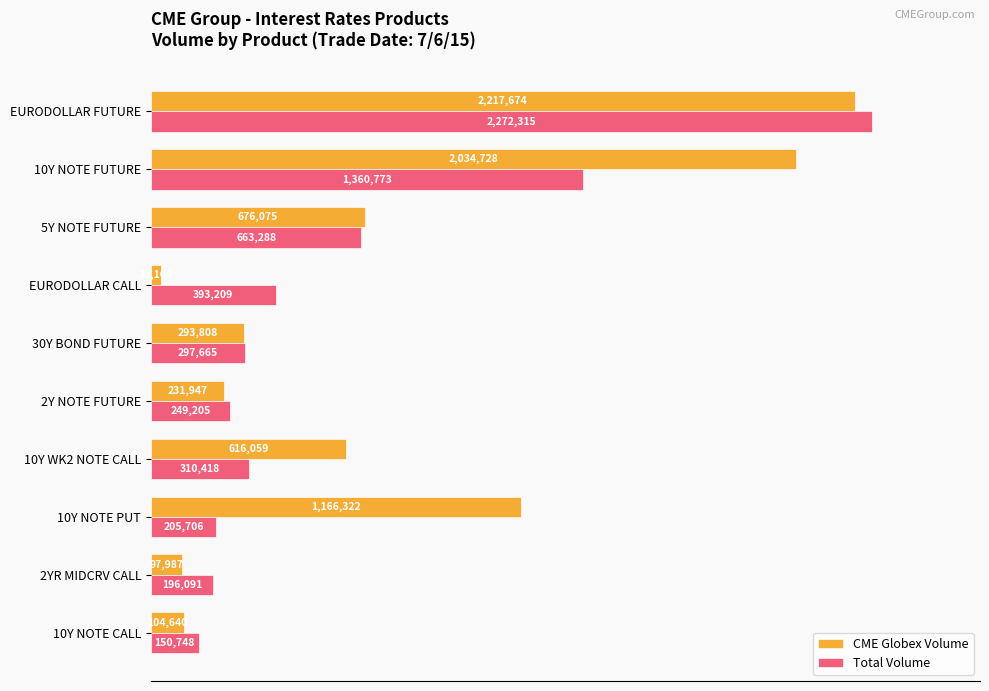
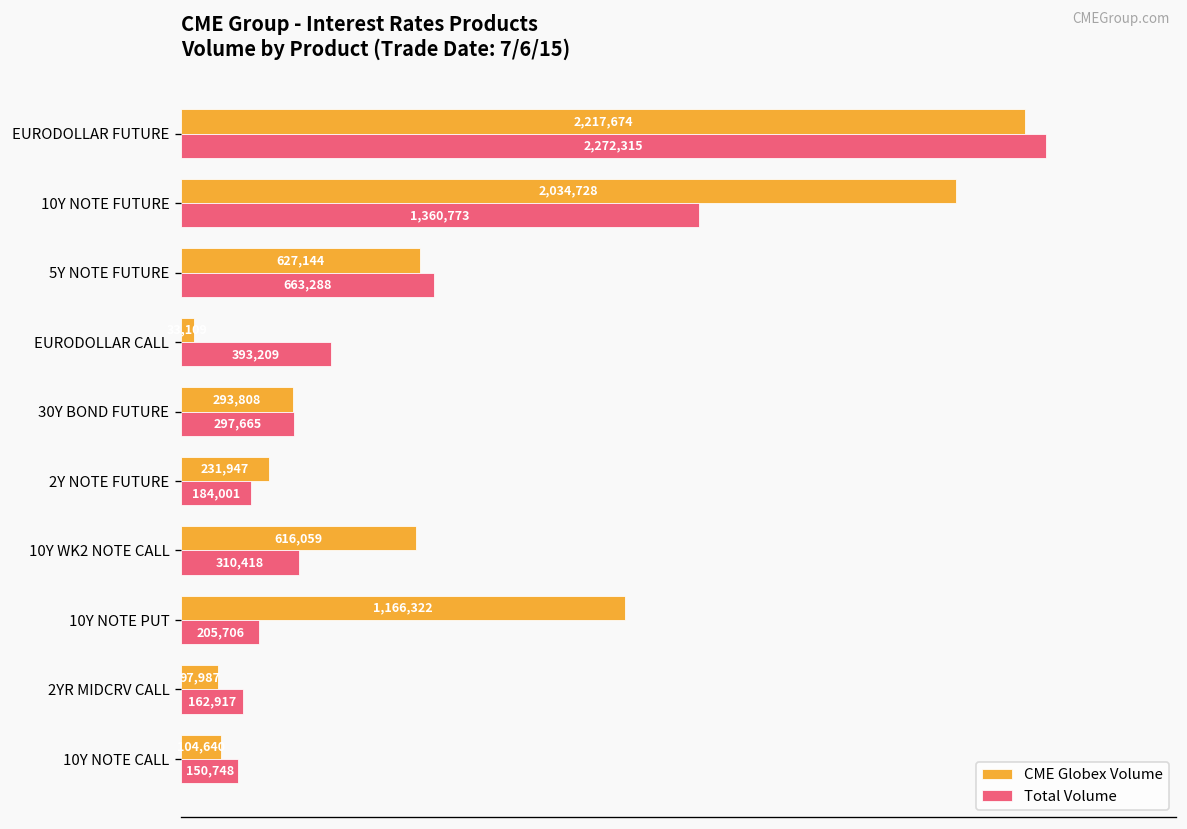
CME Globex Volume, 5Y NOTE FUTURE: 676,075 -> 627,144
Total Volume, 2Y NOTE FUTURE: 249,205 -> 184,001
Total Volume, 2YR MIDCRV CALL: 196,091 -> 162,917
